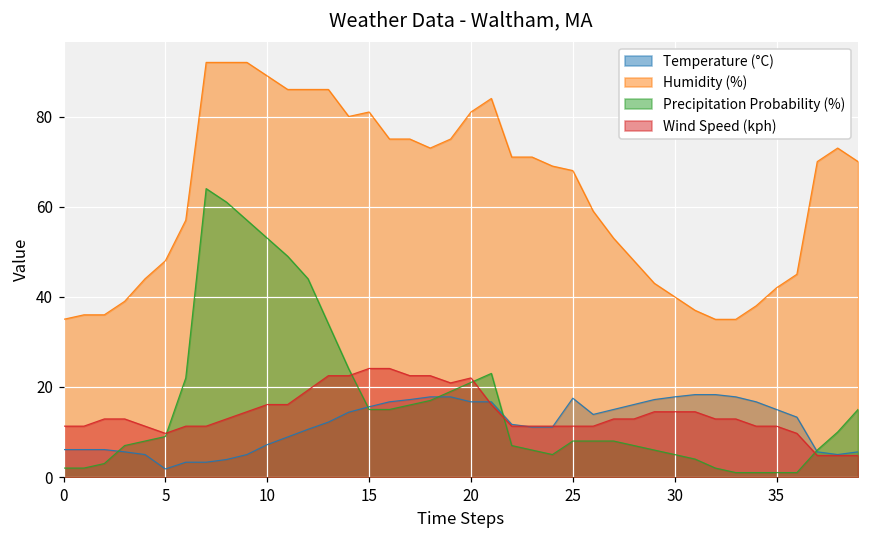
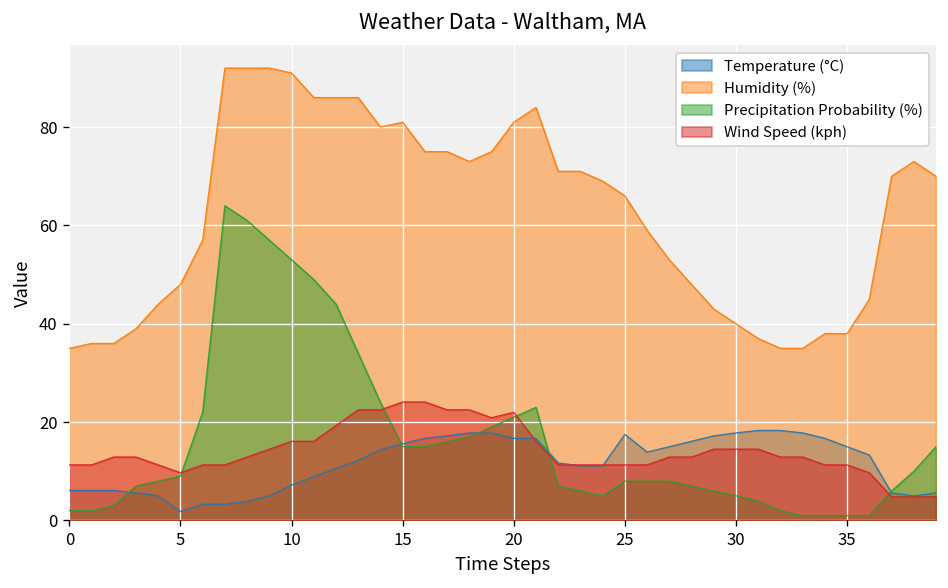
Humidity (%), 10: 89 -> 91
Humidity (%), 25: 68 -> 66
Humidity (%), 35: 42 -> 38
